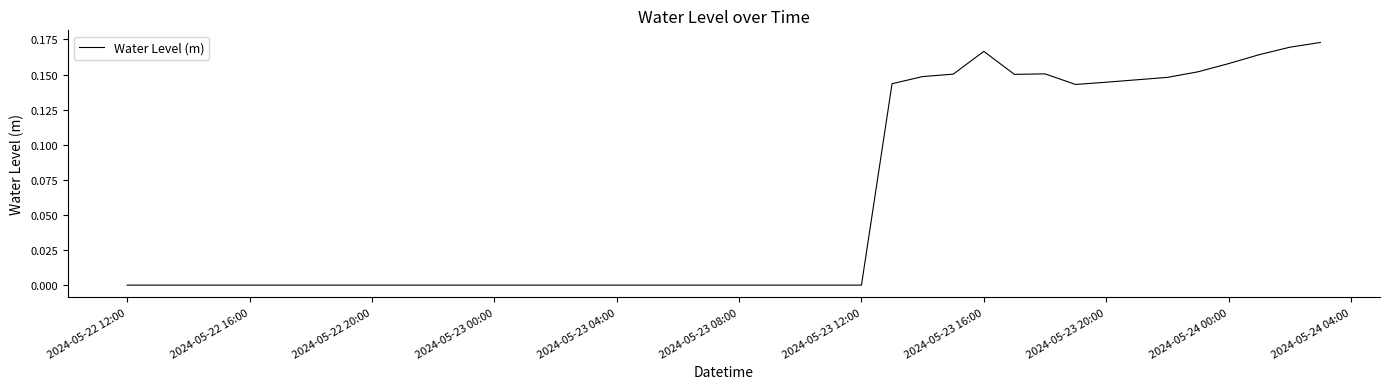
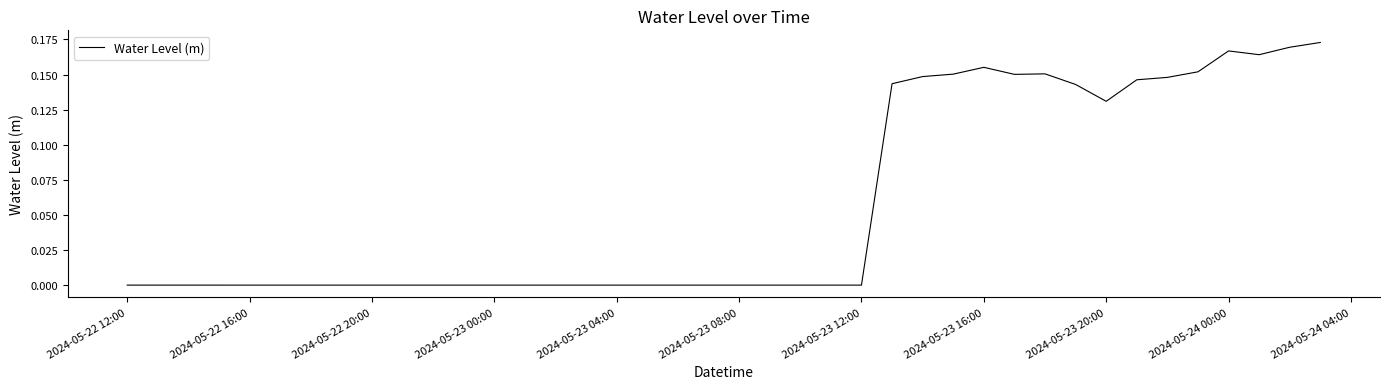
2024-05-23 16:00: 0.167 -> 0.155
2024-05-23 20:00: 0.145 -> 0.131
2024-05-24 00:00: 0.158 -> 0.167
